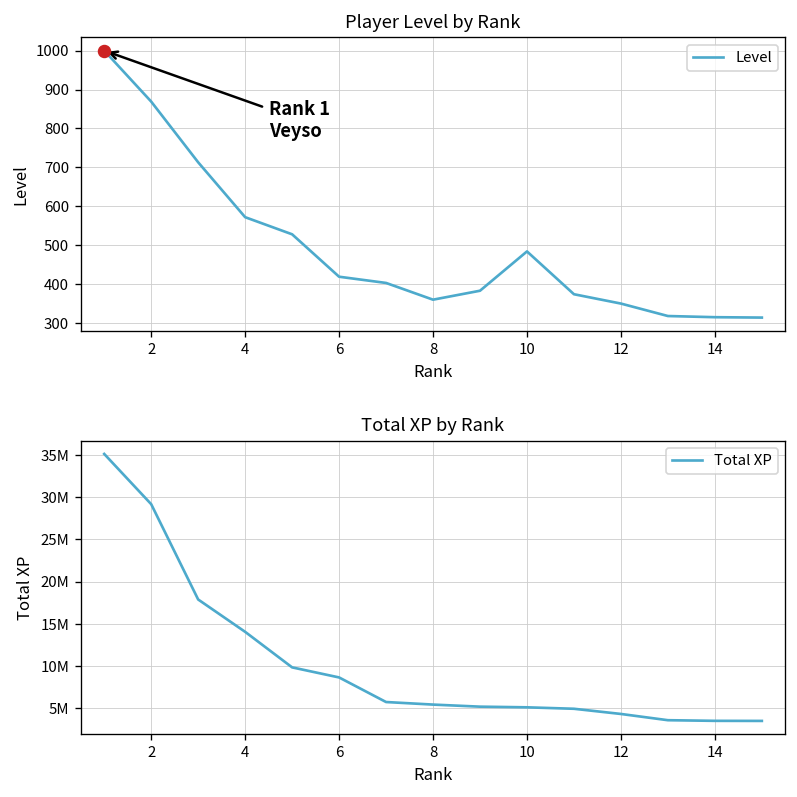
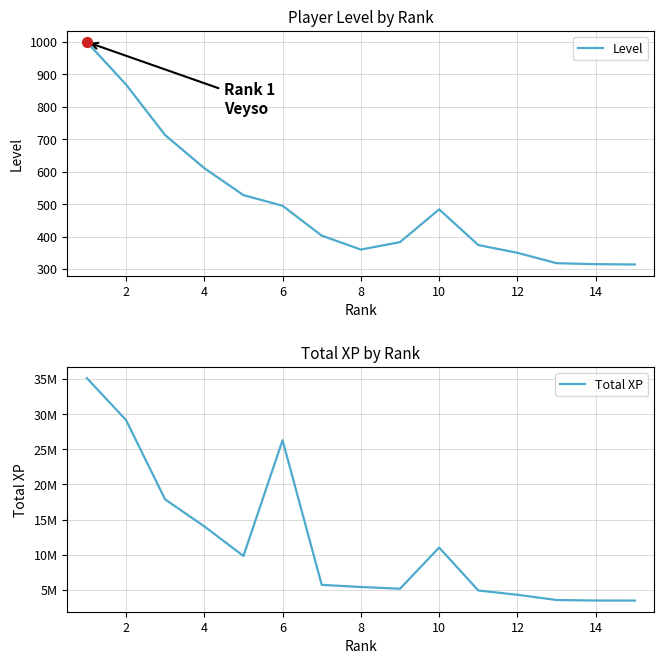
Player Level by Rank, Level, 4: 570 -> 610
Player Level by Rank, Level, 6: 420 -> 500
Total XP by Rank, 6: 9000000 -> 26000000
Total XP by Rank, 10: 5000000 -> 11000000
